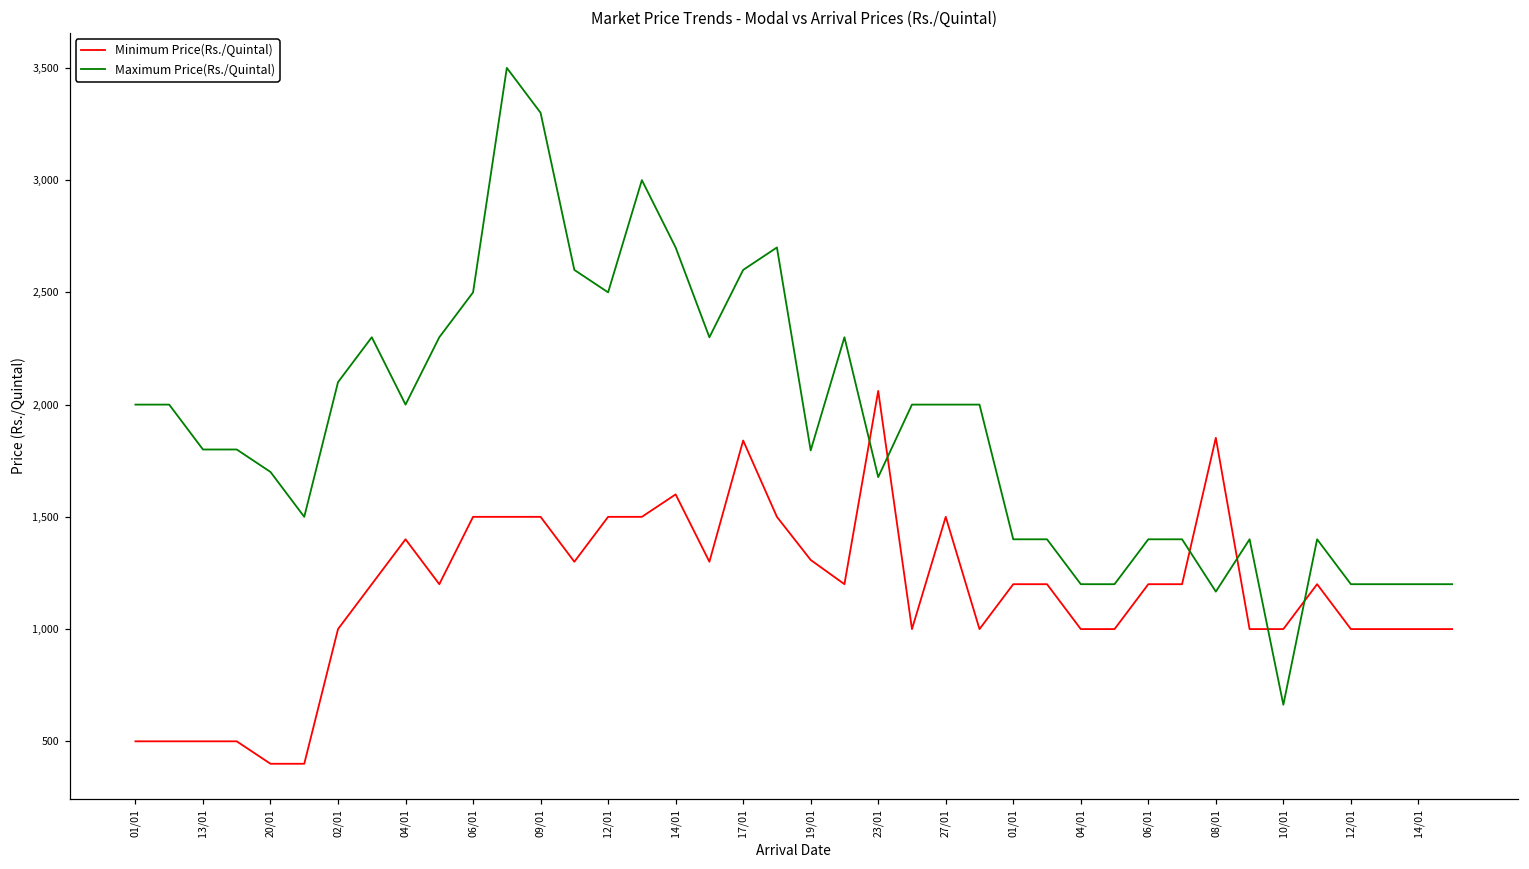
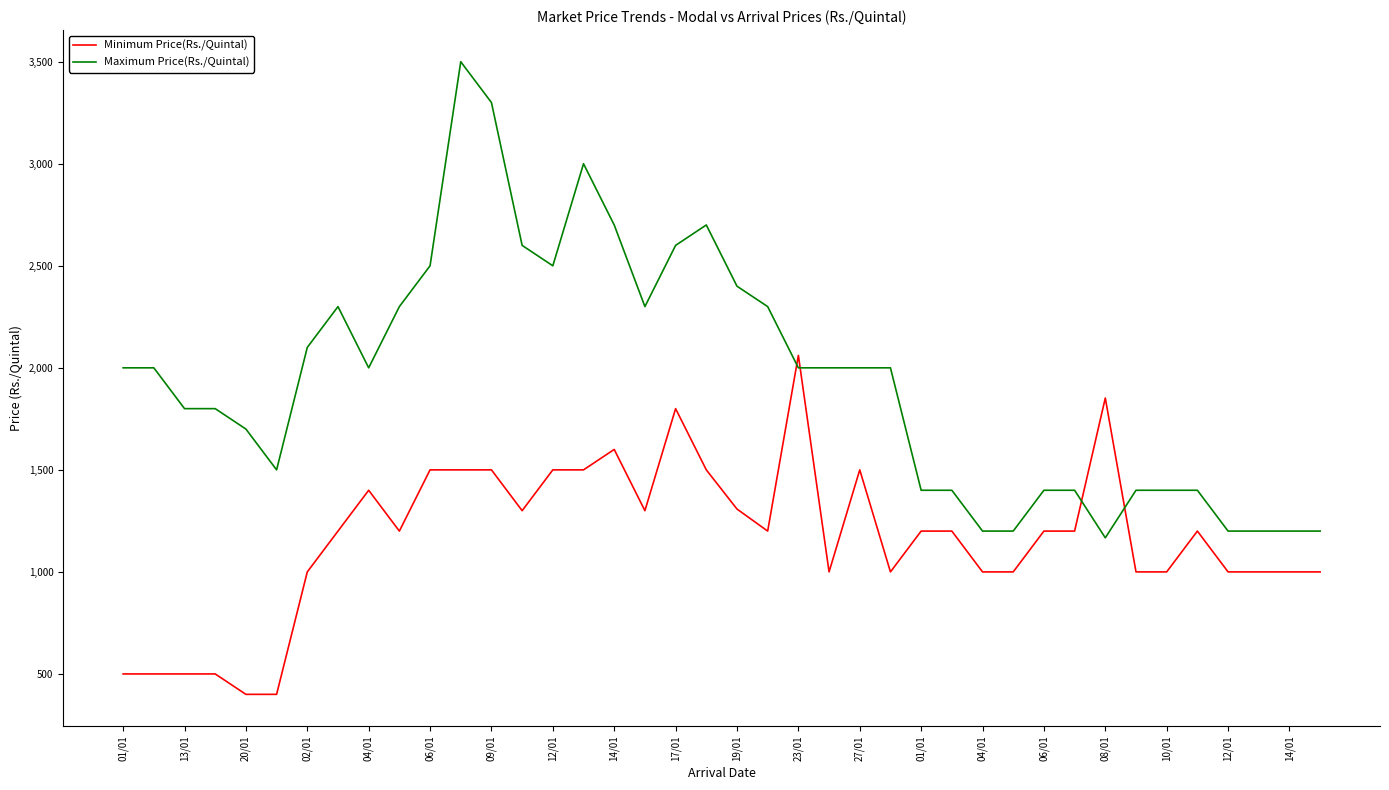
Minimum Price(Rs./Quintal), 17/01: 1,840 -> 1,800
Maximum Price(Rs./Quintal), 19/01: 1,800 -> 2,400
Maximum Price(Rs./Quintal), 23/01: 1,680 -> 2,000
Maximum Price(Rs./Quintal), 10/01: 660 -> 1,400
